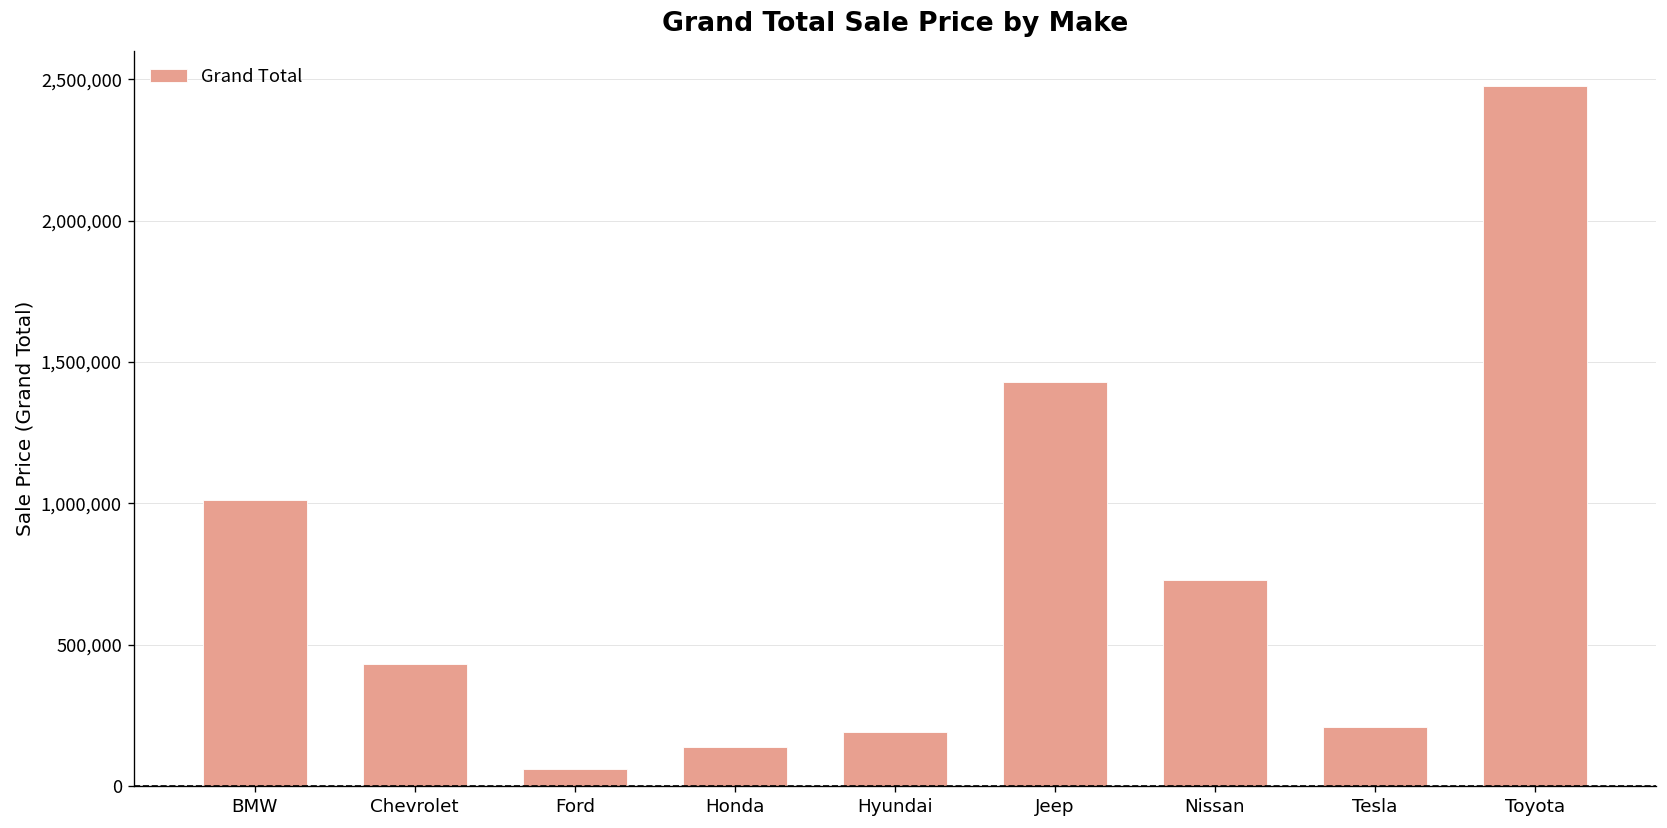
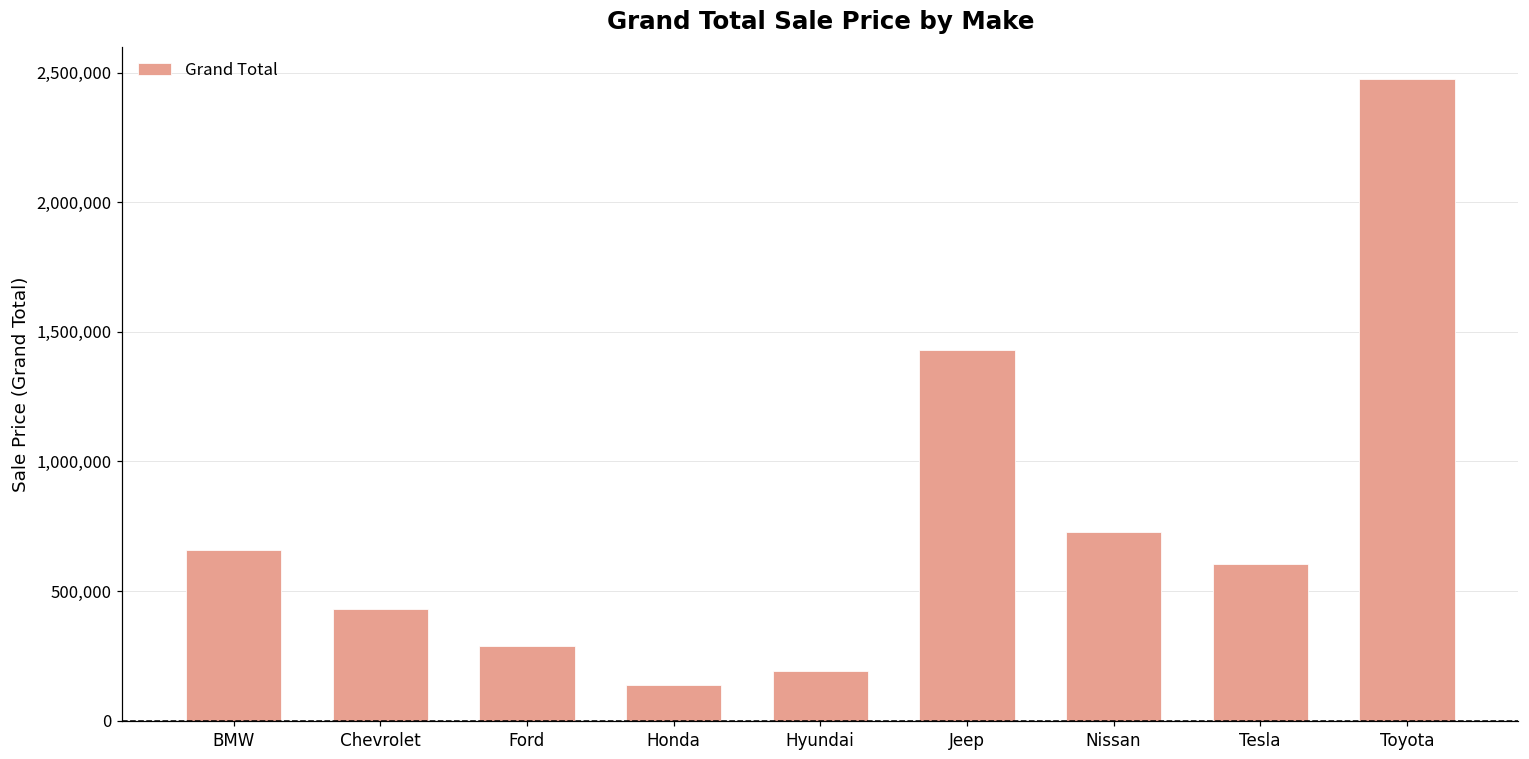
BMW: 1,010,000 -> 660,000
Ford: 60,000 -> 290,000
Tesla: 210,000 -> 600,000
